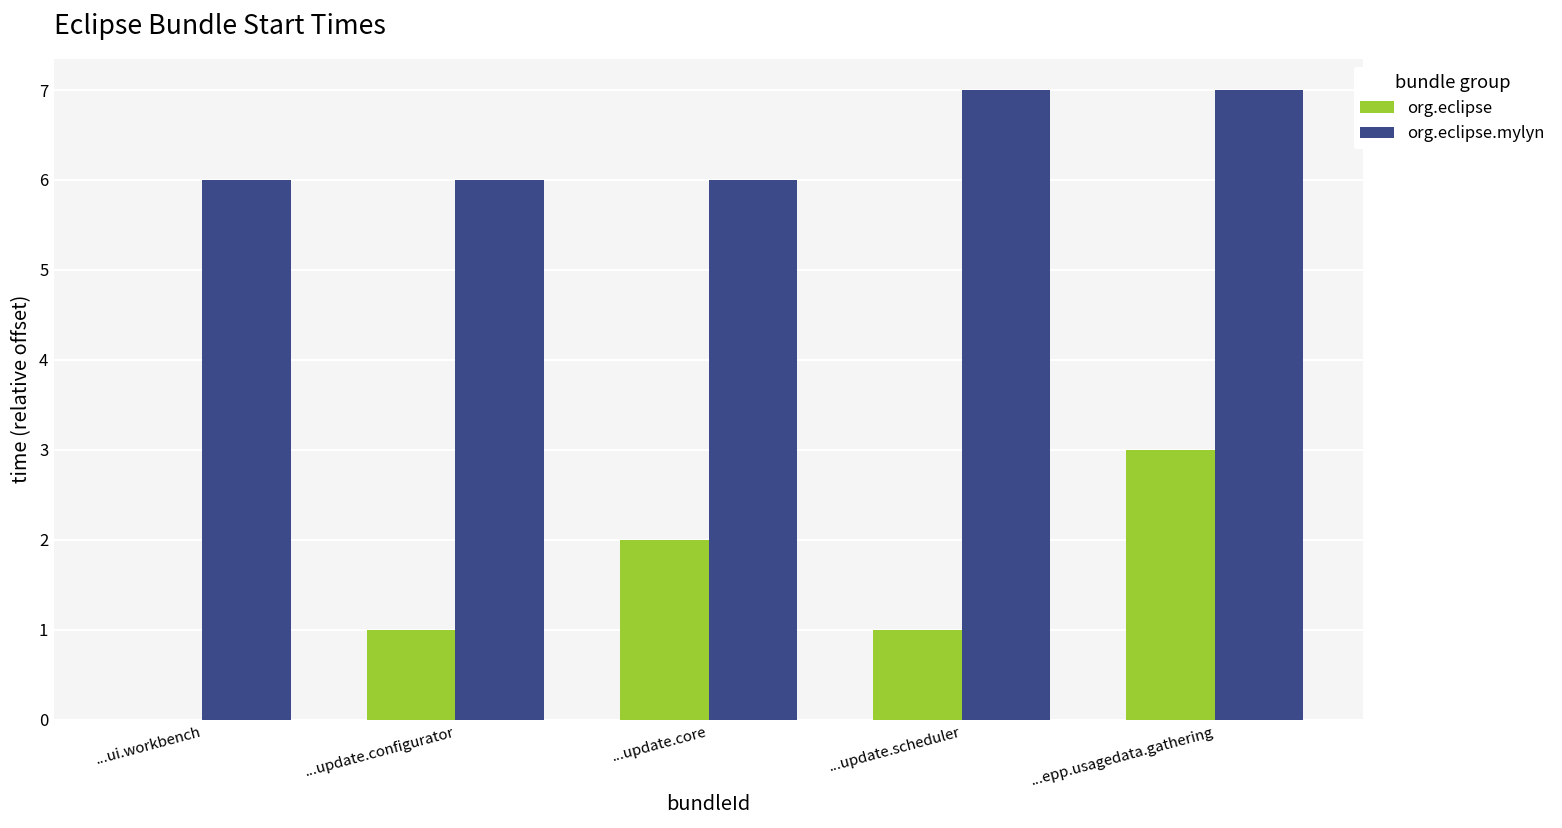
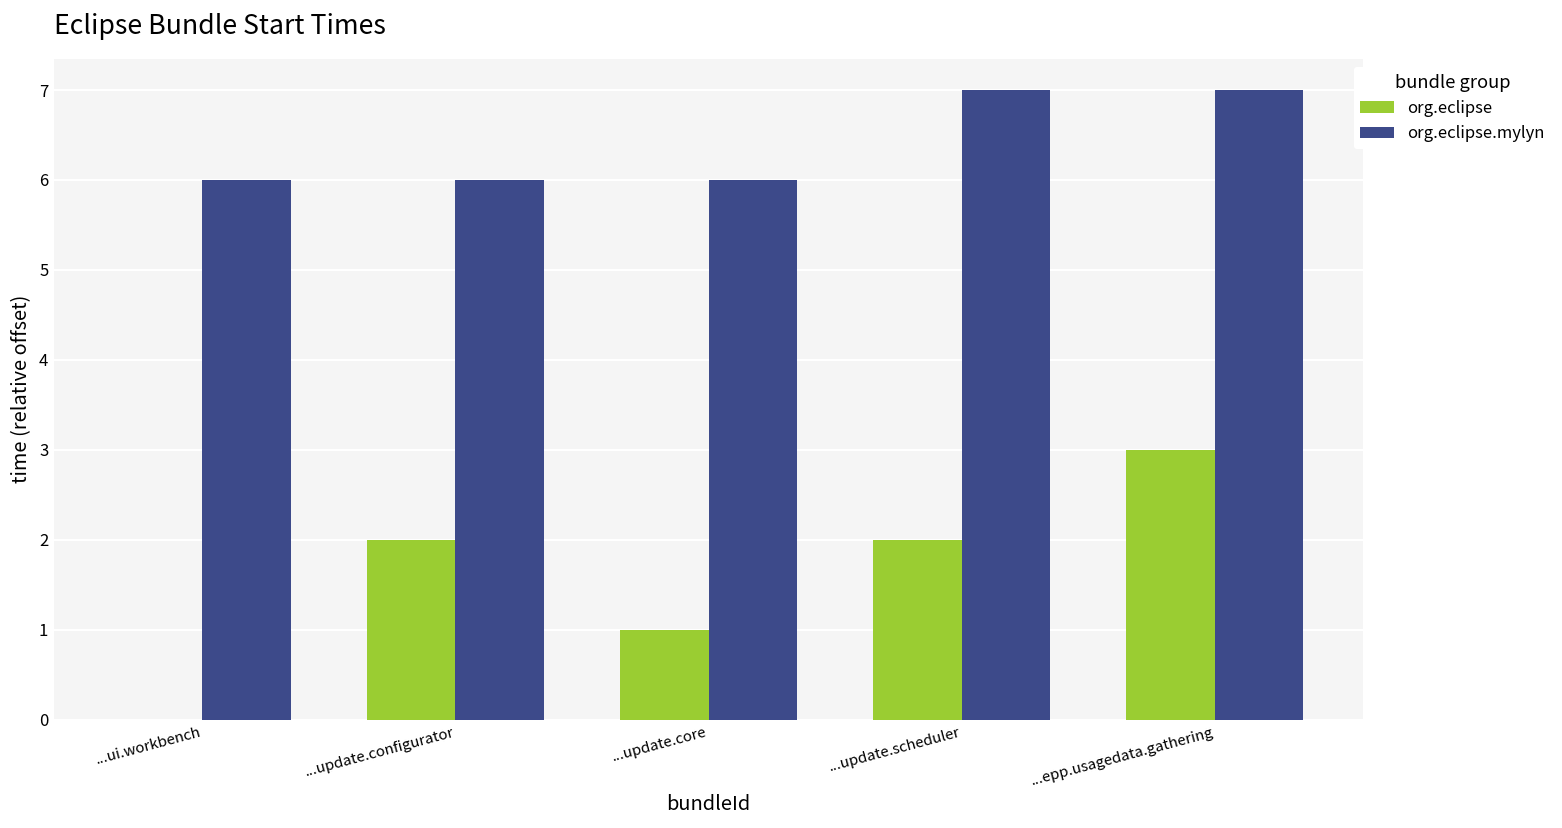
org.eclipse, ...update.configurator: 1.0 -> 2.0
org.eclipse, ...update.core: 2.0 -> 1.0
org.eclipse, ...update.scheduler: 1.0 -> 2.0
